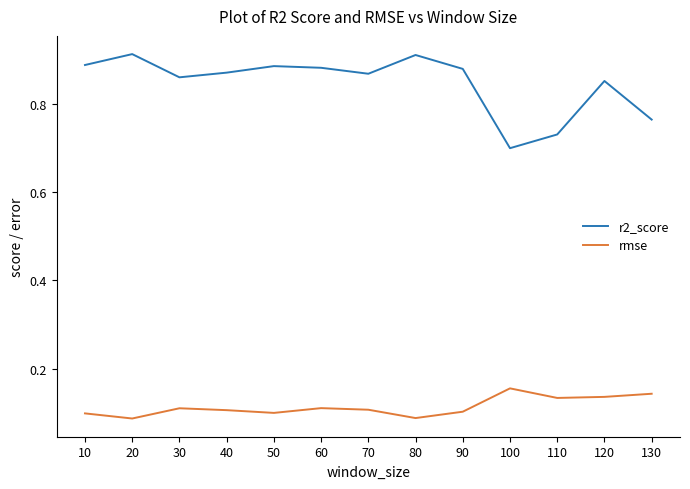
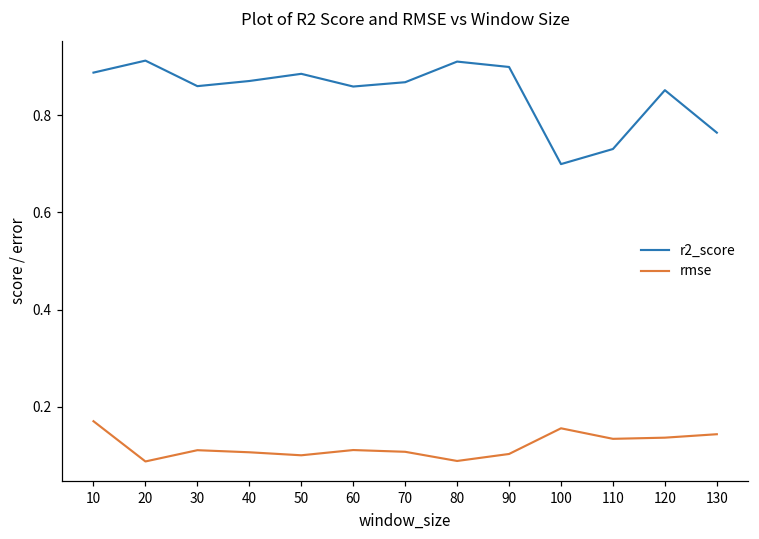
rmse, 10: 0.10 -> 0.17
r2_score, 60: 0.88 -> 0.86
r2_score, 90: 0.88 -> 0.90
